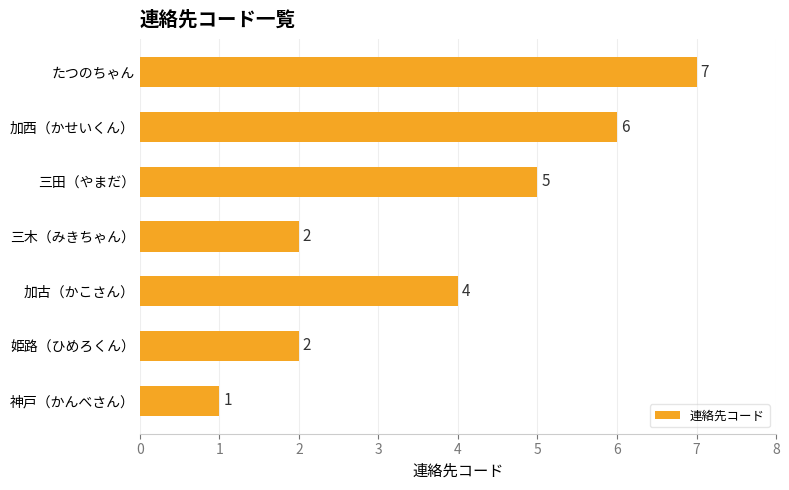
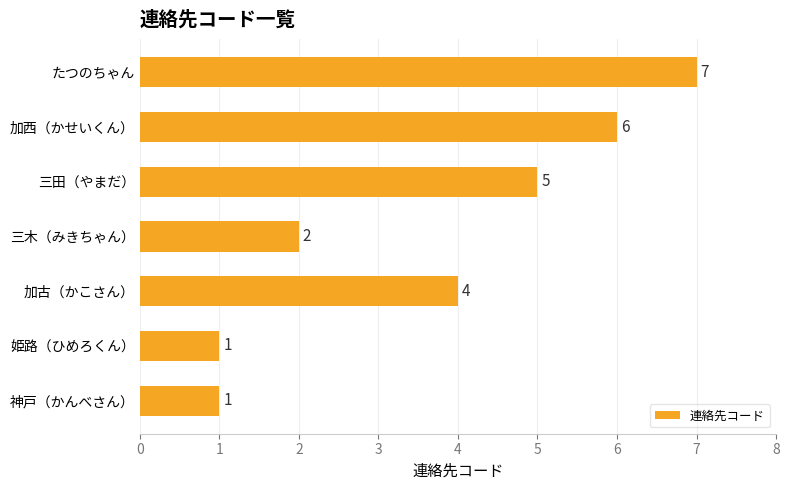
姫路（ひめろくん）: 2 -> 1
